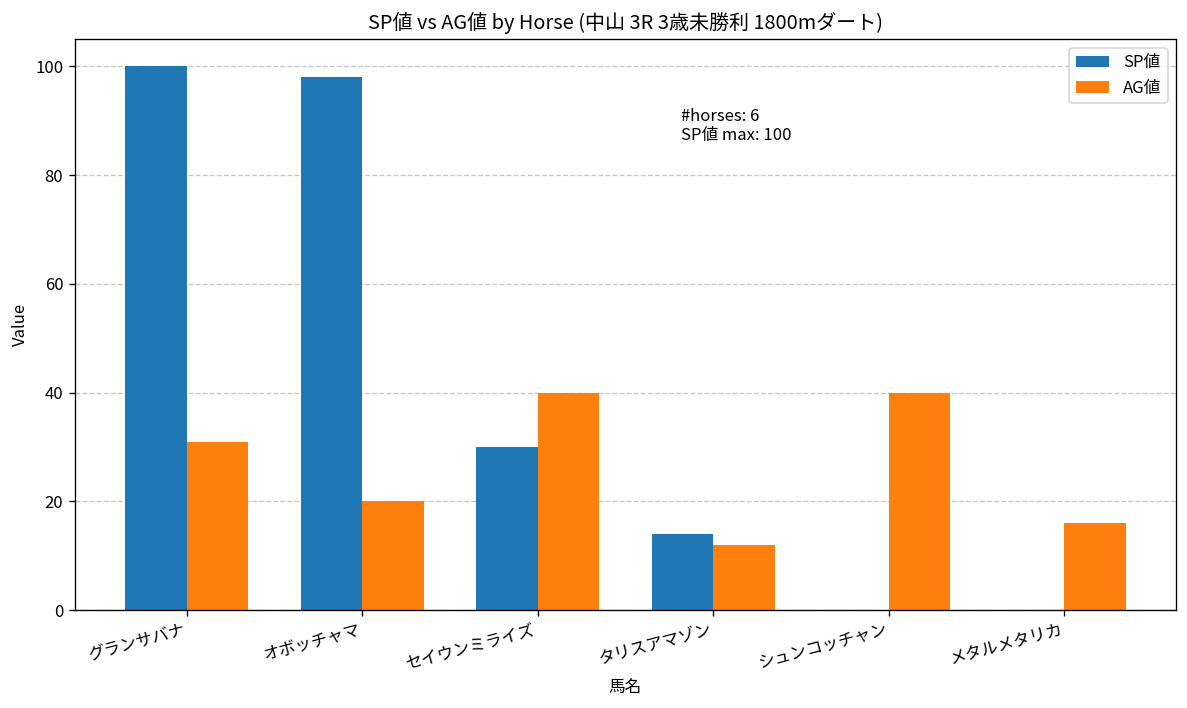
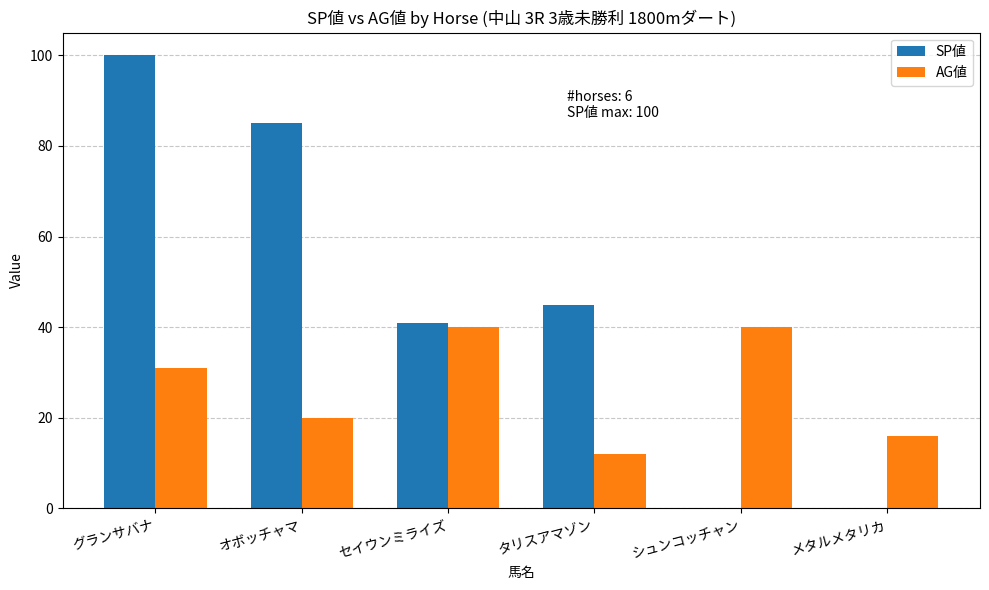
SP値, オボッチャマ: 98 -> 85
SP値, セイウンミライズ: 30 -> 41
SP値, タリスアマゾン: 14 -> 45
